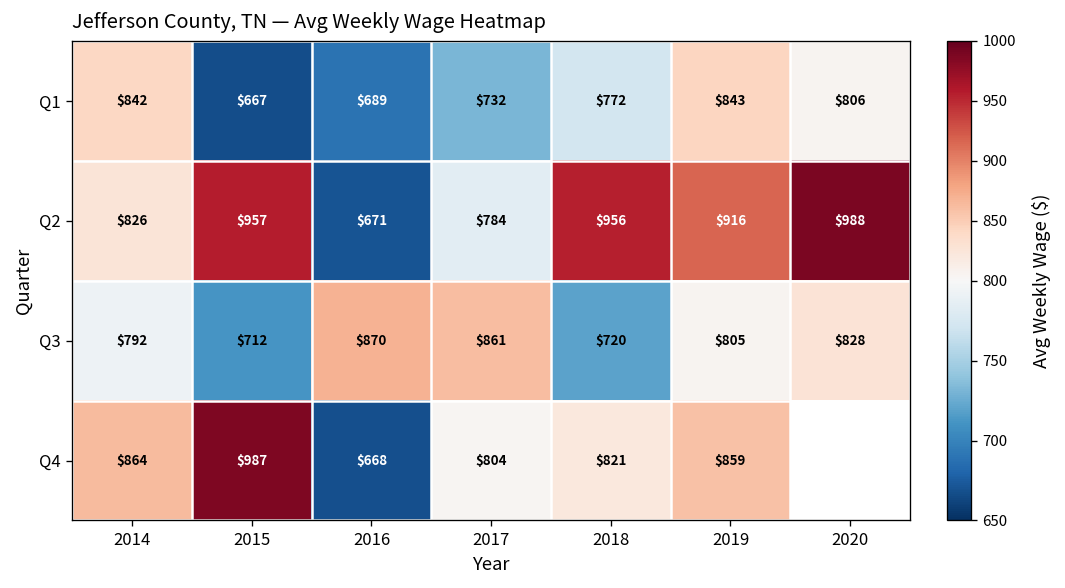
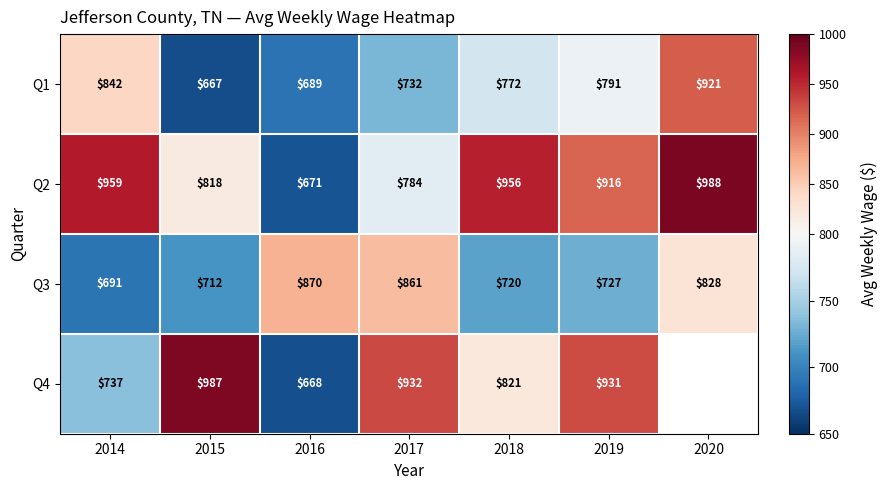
Q1, 2019: $843 -> $791
Q1, 2020: $806 -> $921
Q2, 2014: $826 -> $959
Q2, 2015: $957 -> $818
Q3, 2014: $792 -> $691
Q3, 2019: $805 -> $727
Q4, 2014: $864 -> $737
Q4, 2017: $804 -> $932
Q4, 2019: $859 -> $931
